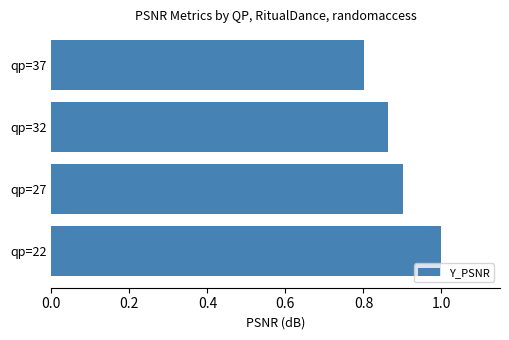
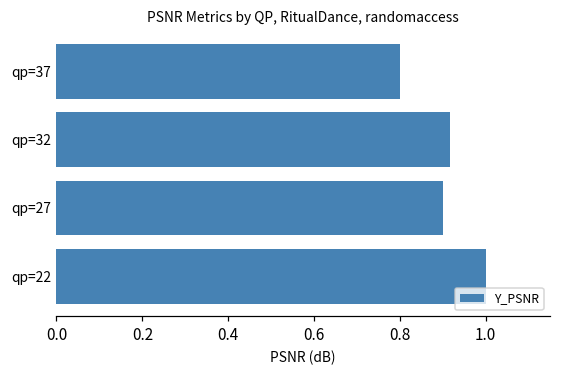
qp=32: 0.86 -> 0.92
